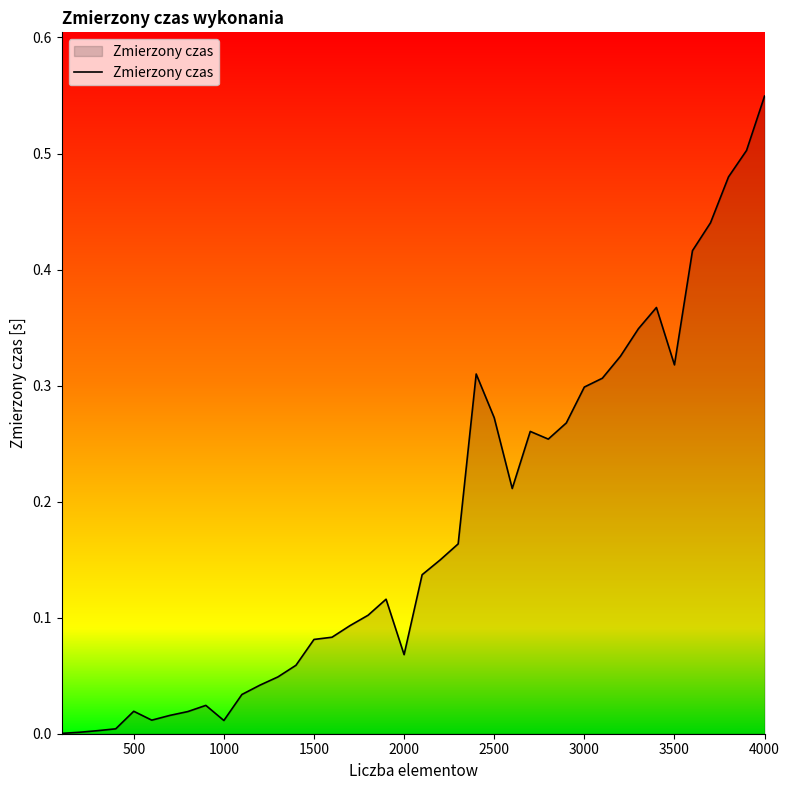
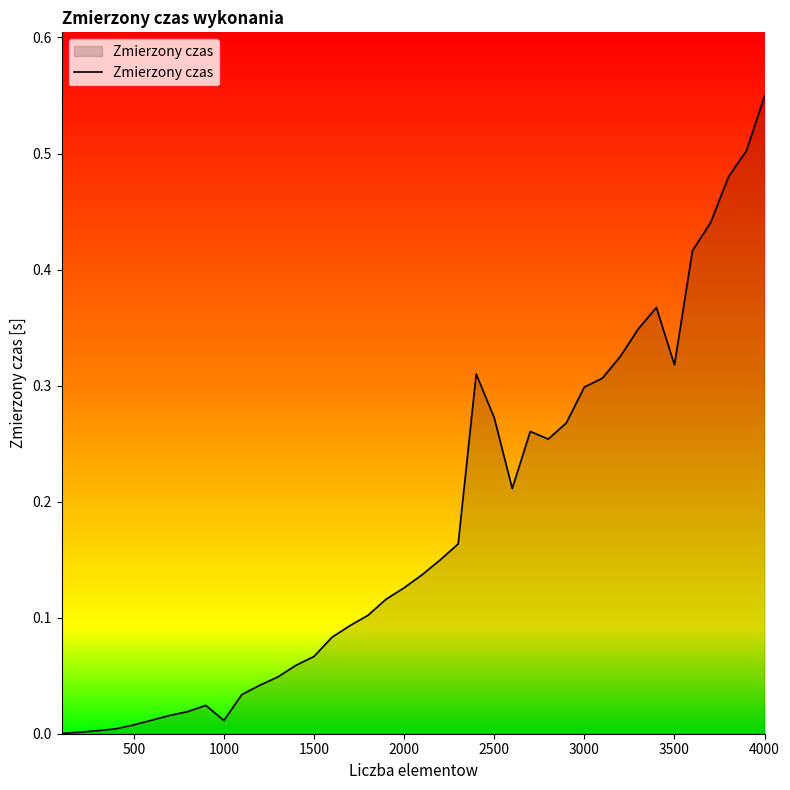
500: 0.019 -> 0.008
1500: 0.081 -> 0.067
2000: 0.068 -> 0.126
